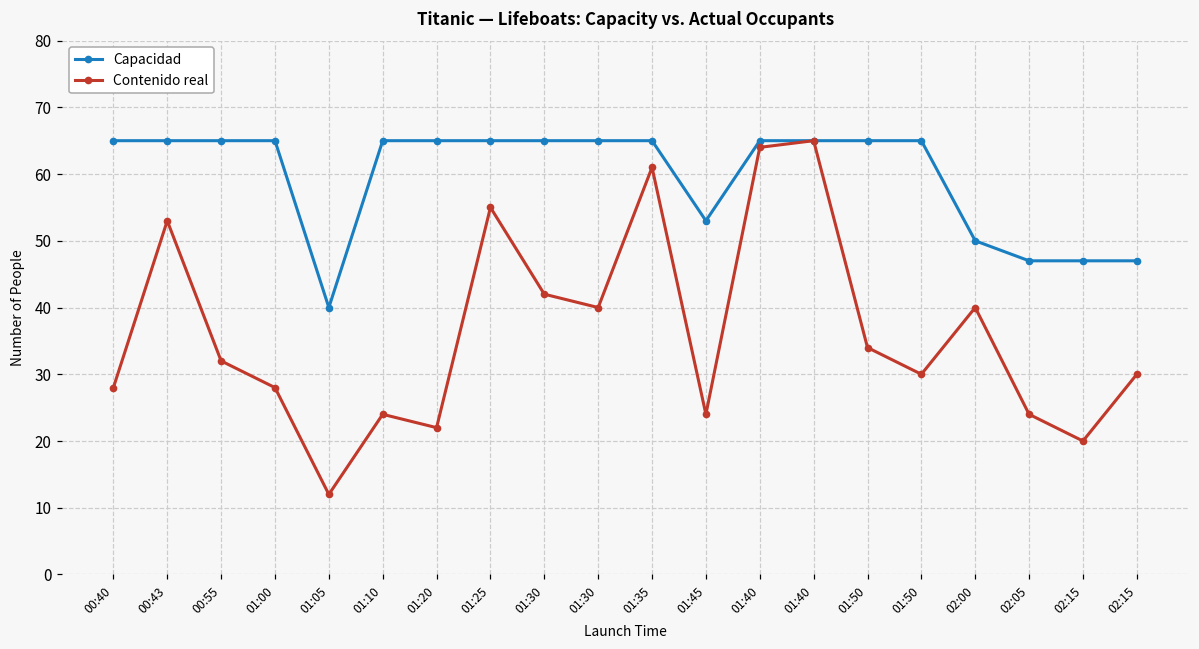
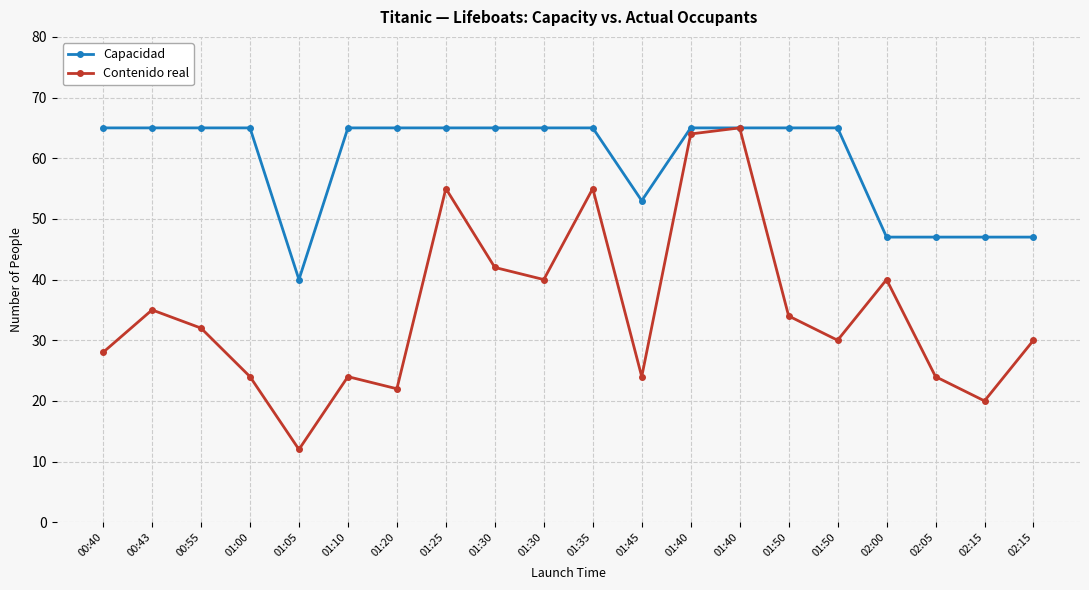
Contenido real, 00:43: 53 -> 35
Contenido real, 01:00: 28 -> 24
Contenido real, 01:35: 61 -> 55
Capacidad, 02:00: 50 -> 47
